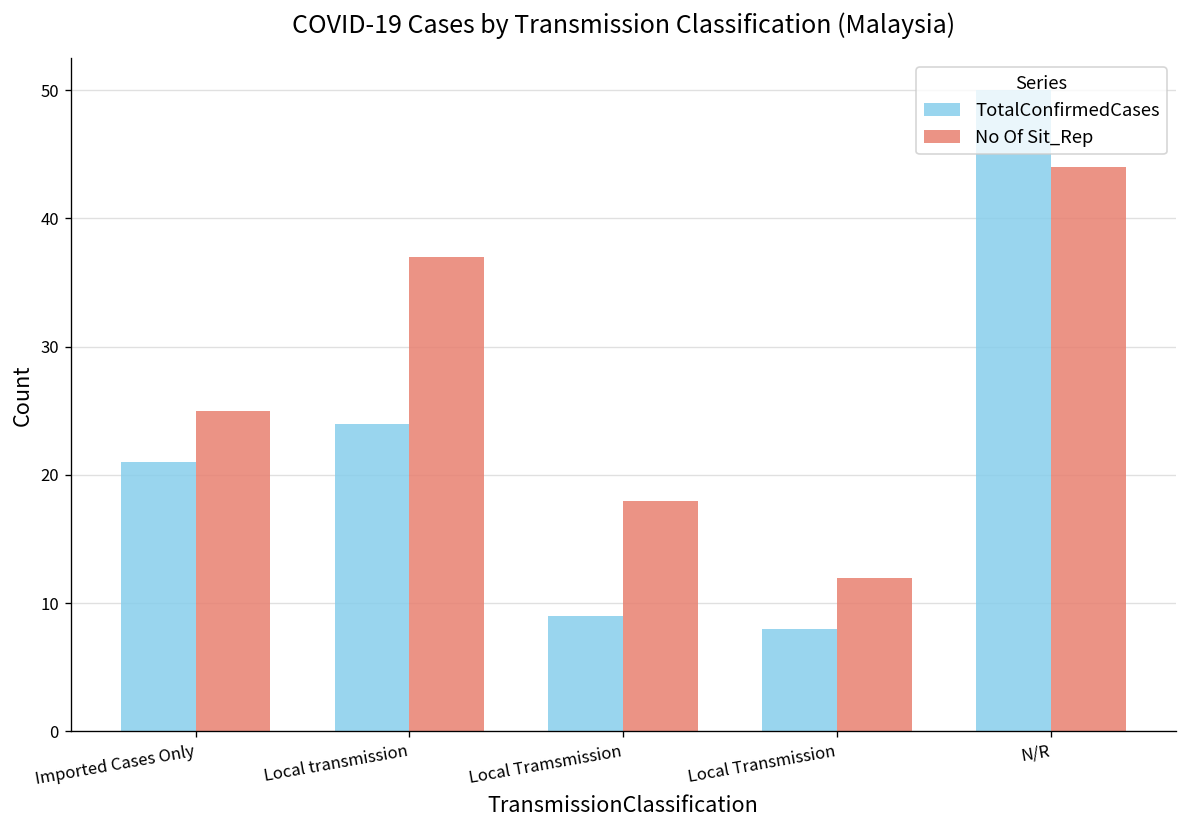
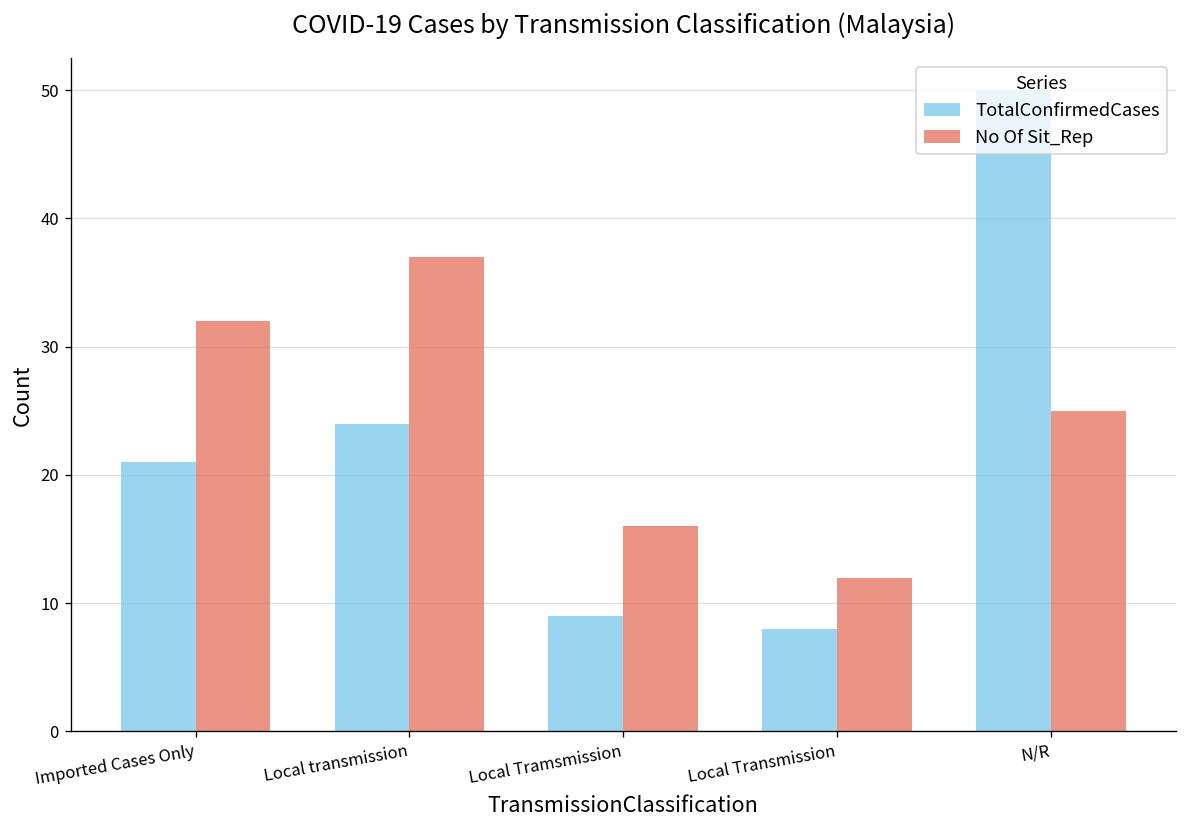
No Of Sit_Rep, Imported Cases Only: 25 -> 32
No Of Sit_Rep, Local Tramsmission: 18 -> 16
No Of Sit_Rep, N/R: 44 -> 25
